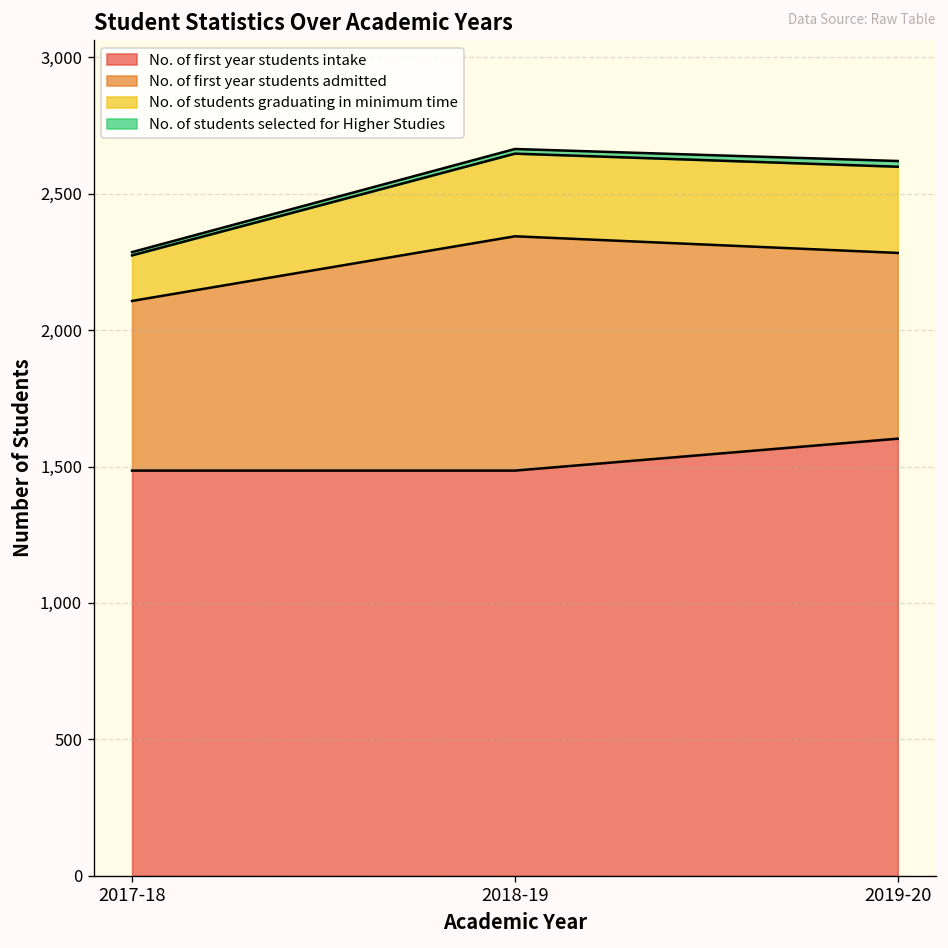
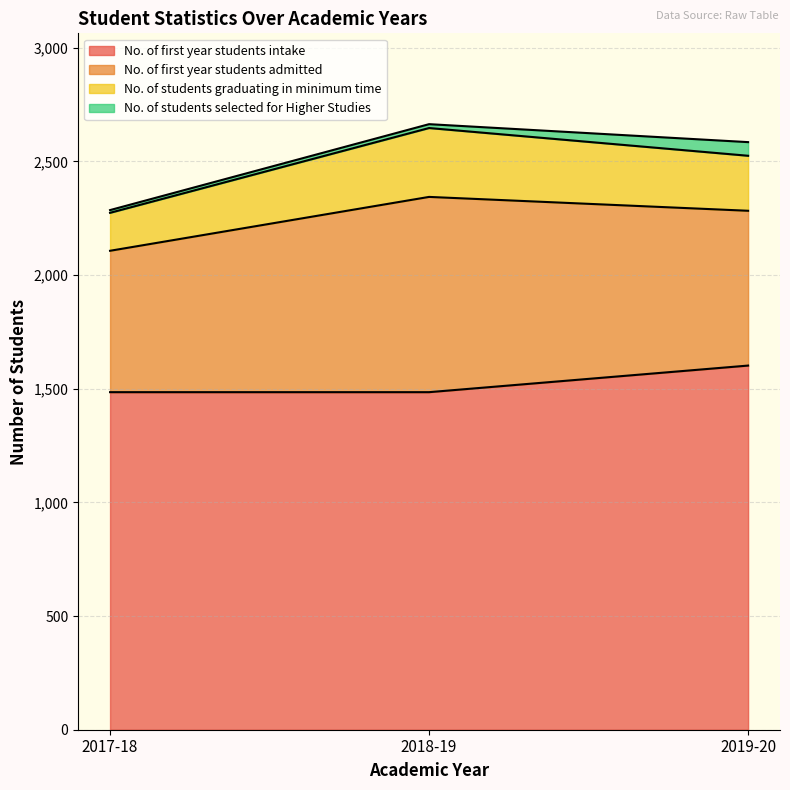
No. of students graduating in minimum time, 2019-20: 320 -> 240
No. of students selected for Higher Studies, 2019-20: 20 -> 60
